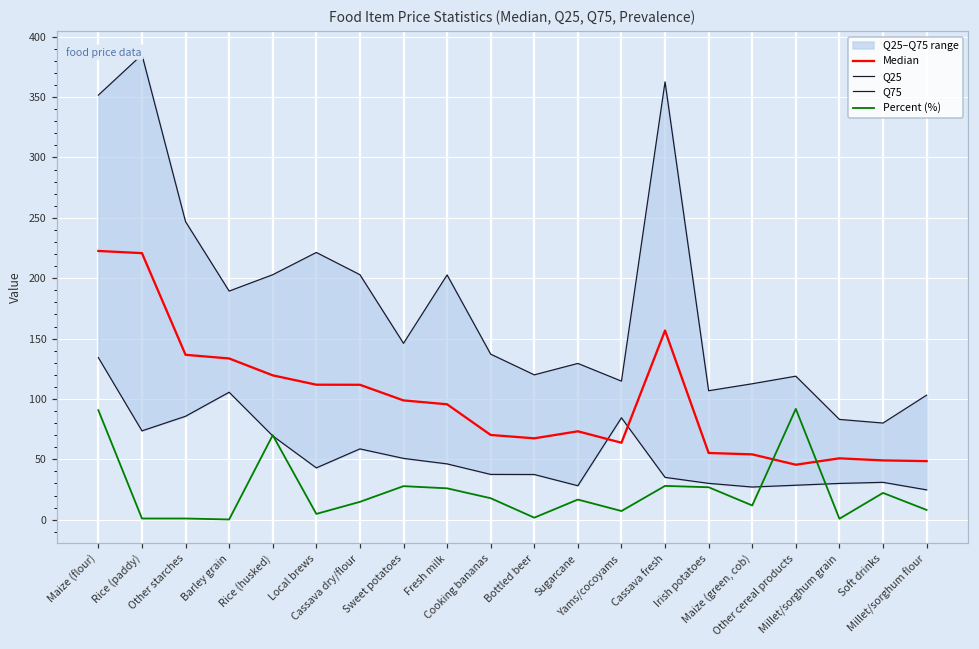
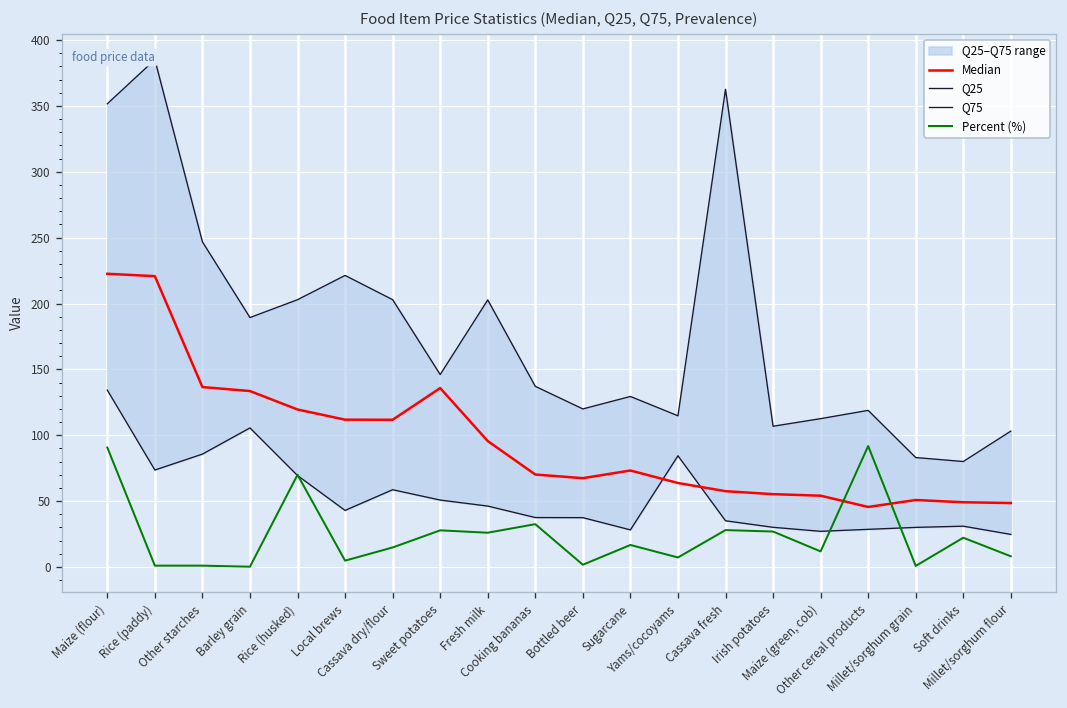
Median, Sweet potatoes: 99 -> 136
Percent (%), Cooking bananas: 18 -> 33
Median, Cassava fresh: 157 -> 58
